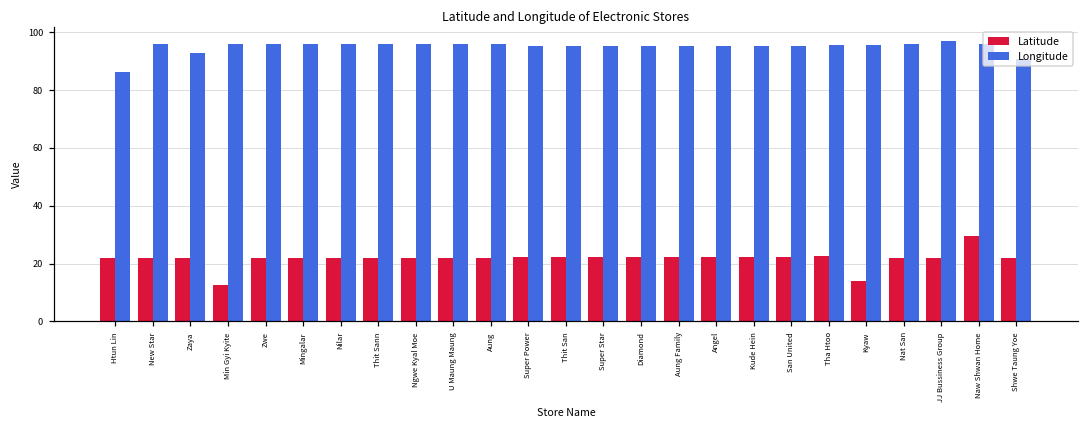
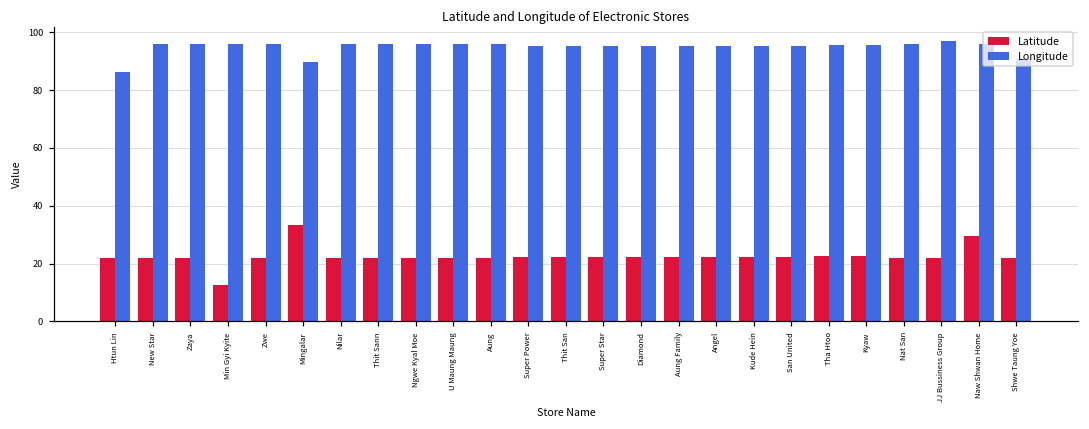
Longitude, Zaya: 93 -> 96
Latitude, Mingalar: 22 -> 34
Longitude, Mingalar: 96 -> 90
Latitude, Kyaw: 14 -> 23
